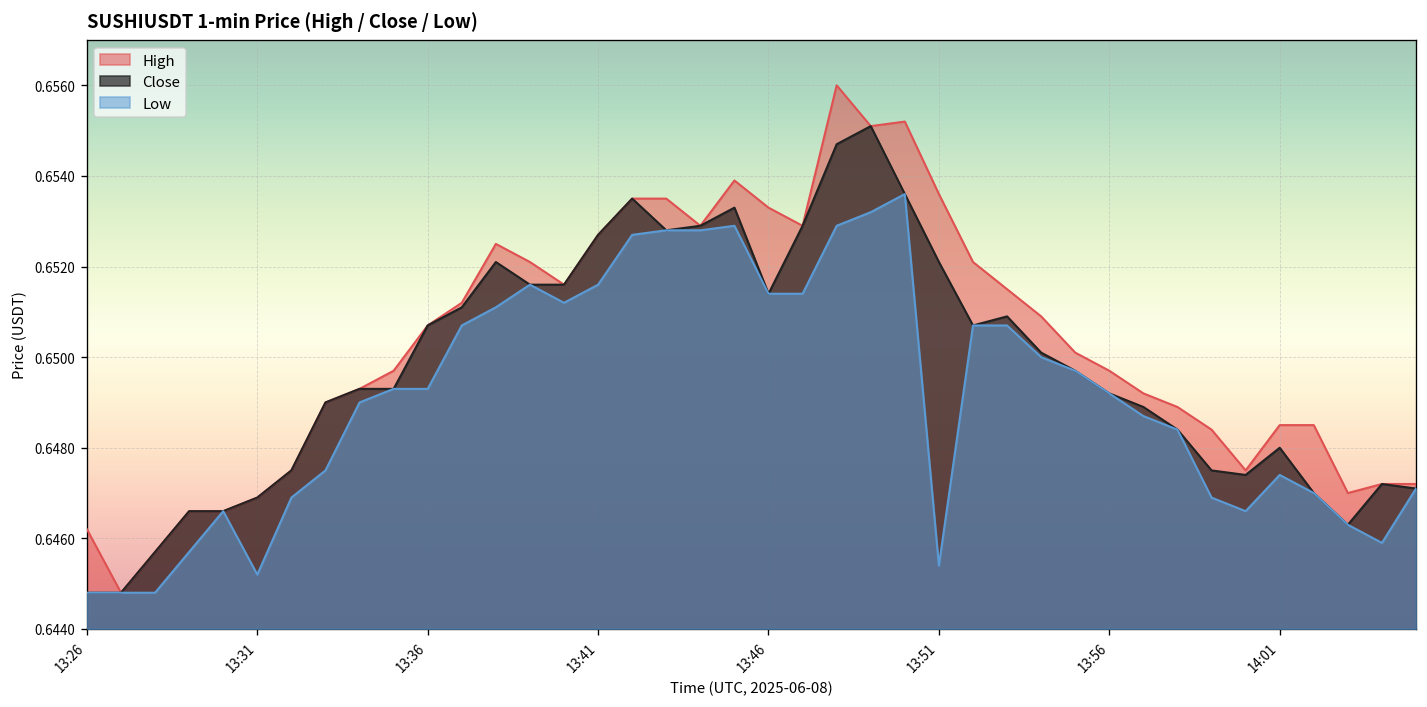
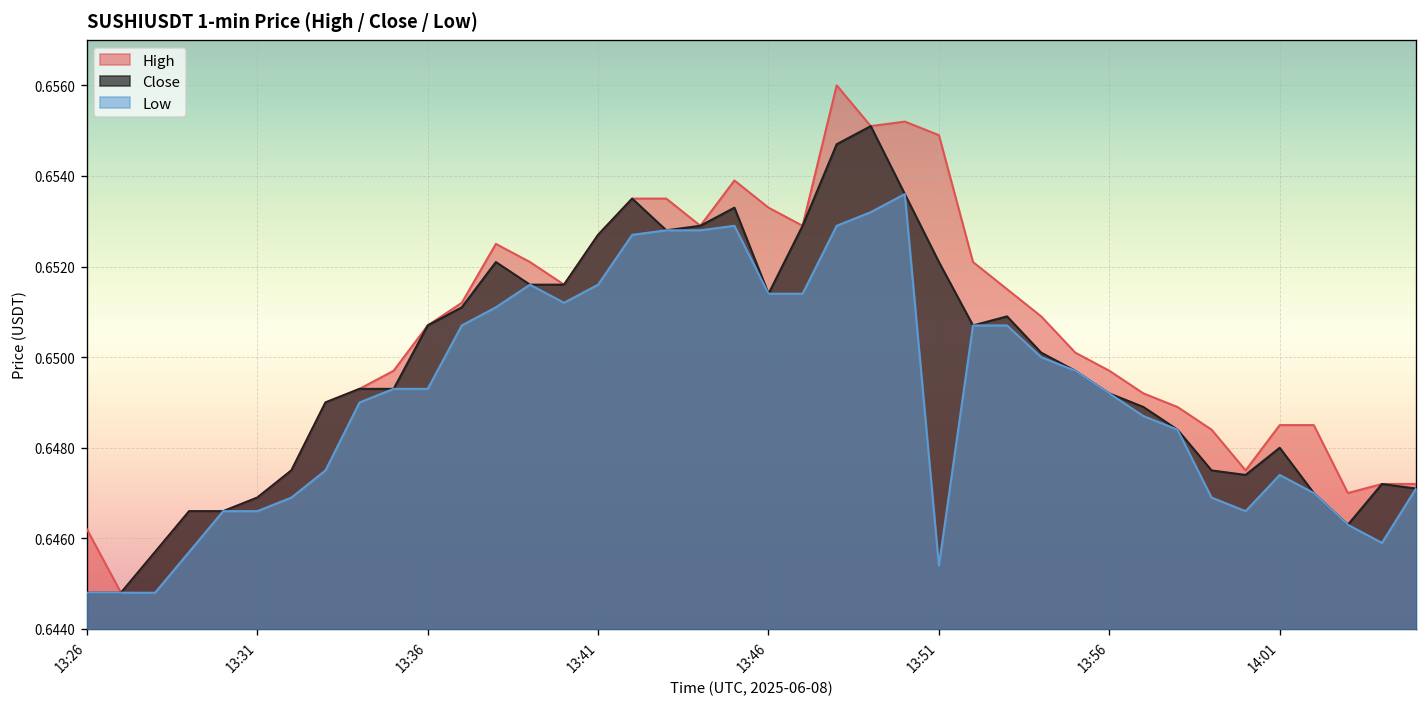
Low, 13:31: 0.6452 -> 0.6466
High, 13:51: 0.6536 -> 0.6549
